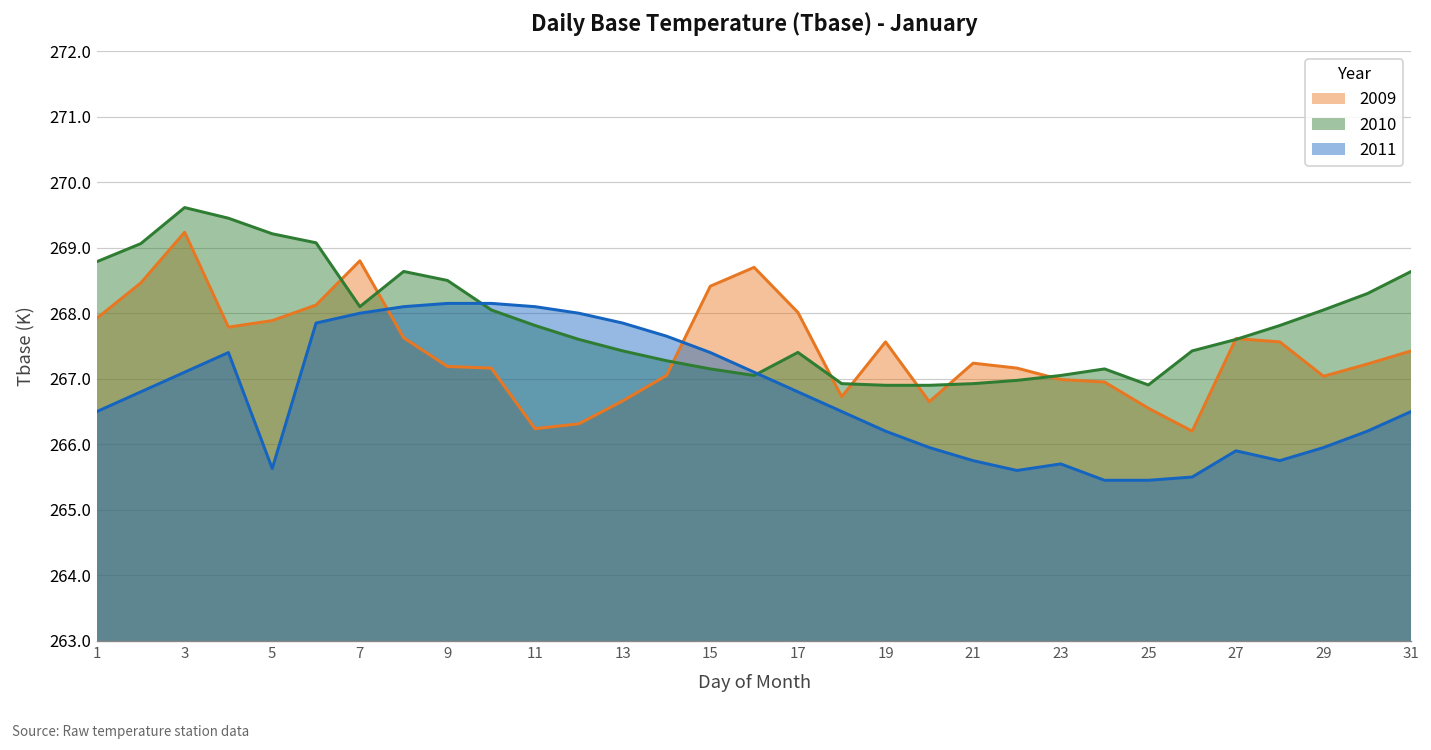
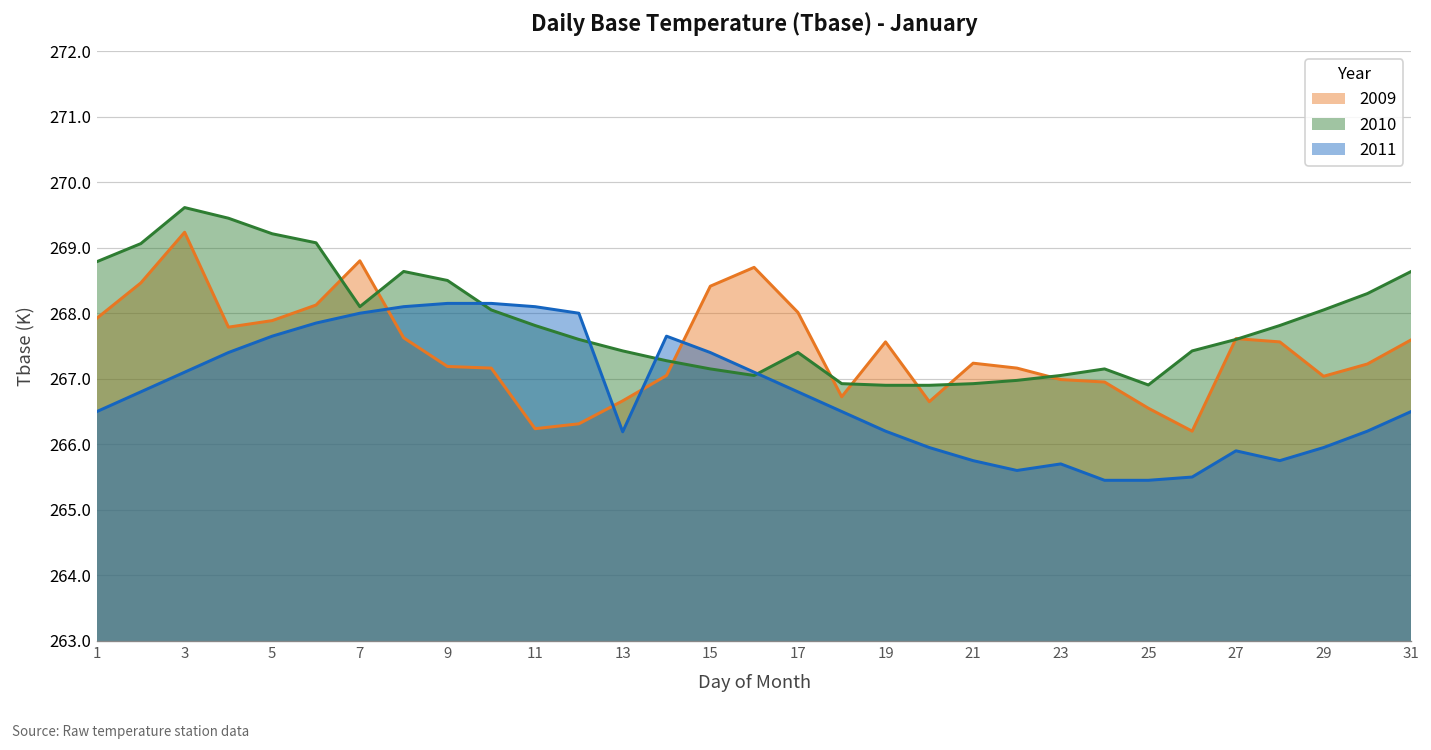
2011, 5: 265.6 -> 267.7
2011, 13: 267.9 -> 266.2
2009, 31: 267.4 -> 267.6
